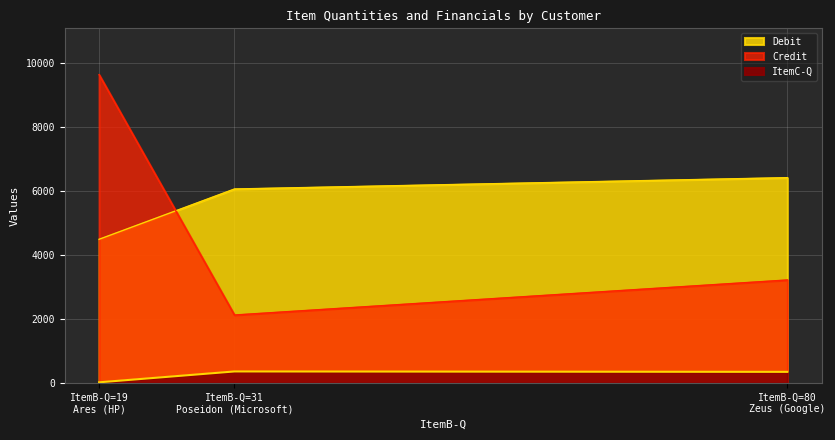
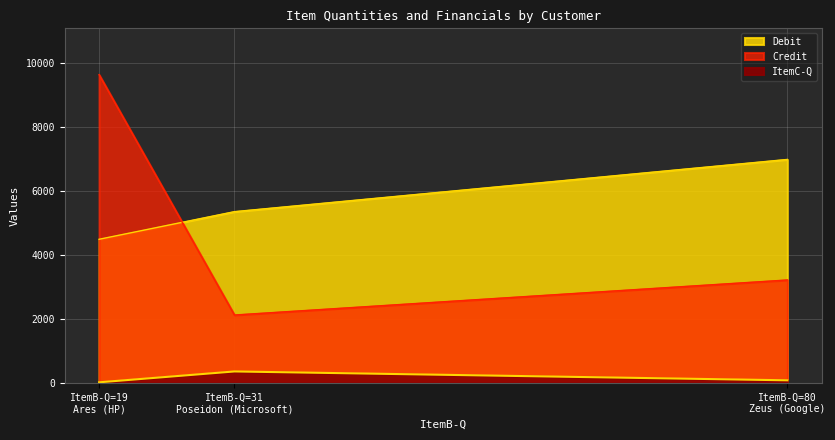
Debit, ItemB-Q=31 Poseidon (Microsoft): 6100 -> 5400
Debit, ItemB-Q=80 Zeus (Google): 6400 -> 7000
ItemC-Q, ItemB-Q=80 Zeus (Google): 400 -> 100
